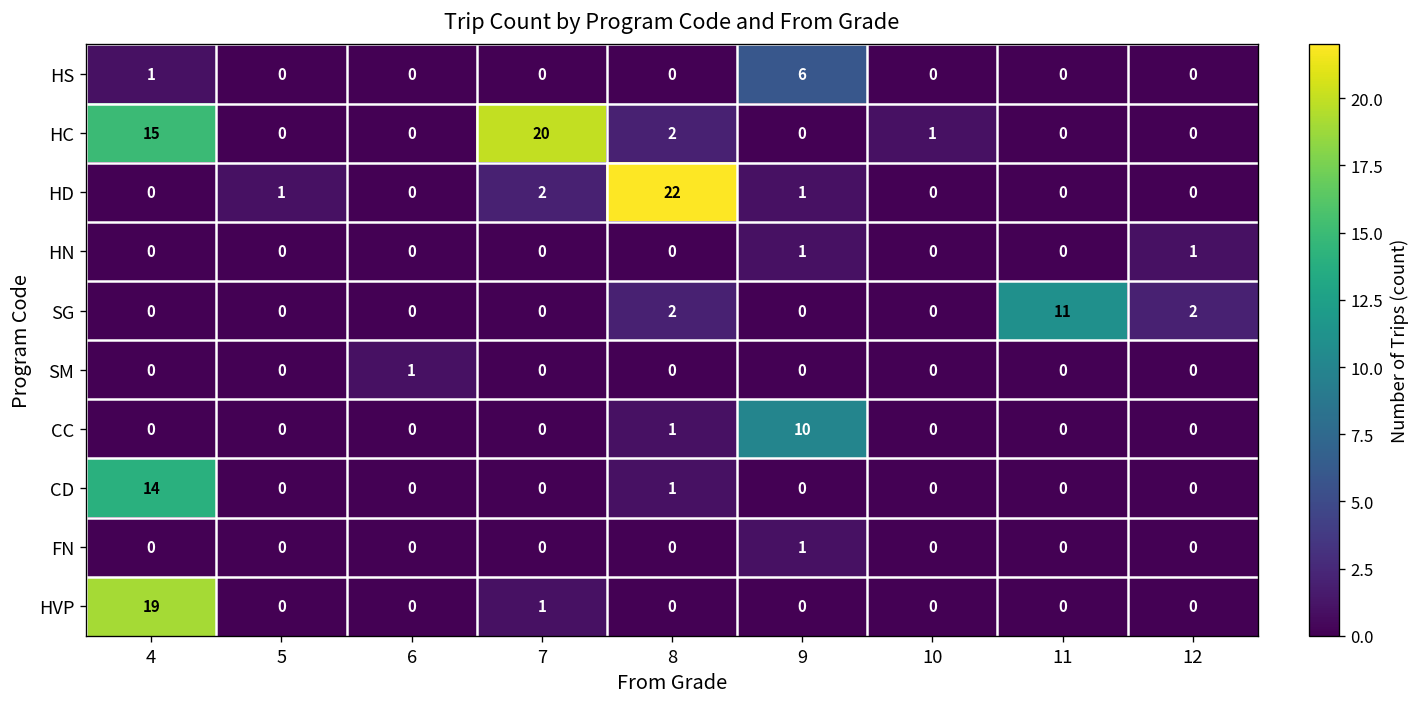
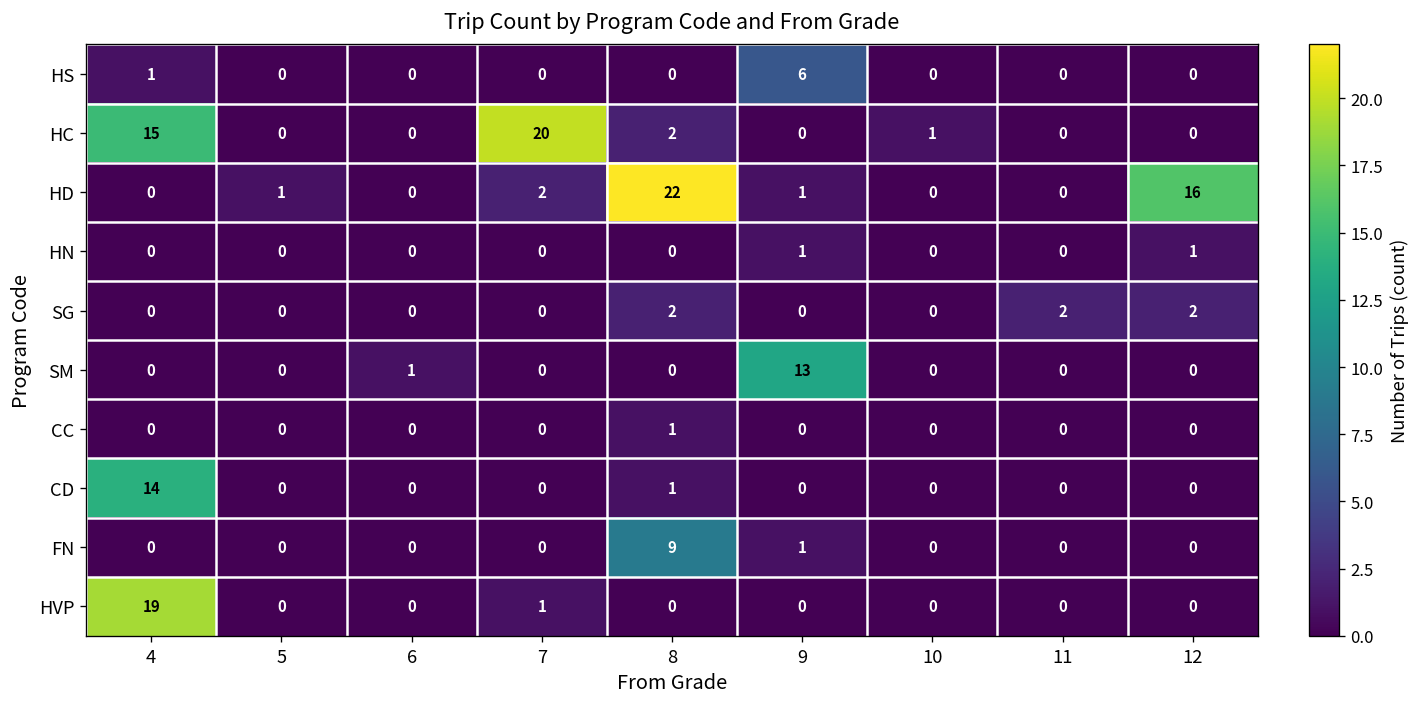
HD, 12: 0 -> 16
SG, 11: 11 -> 2
SM, 9: 0 -> 13
CC, 9: 10 -> 0
FN, 8: 0 -> 9
